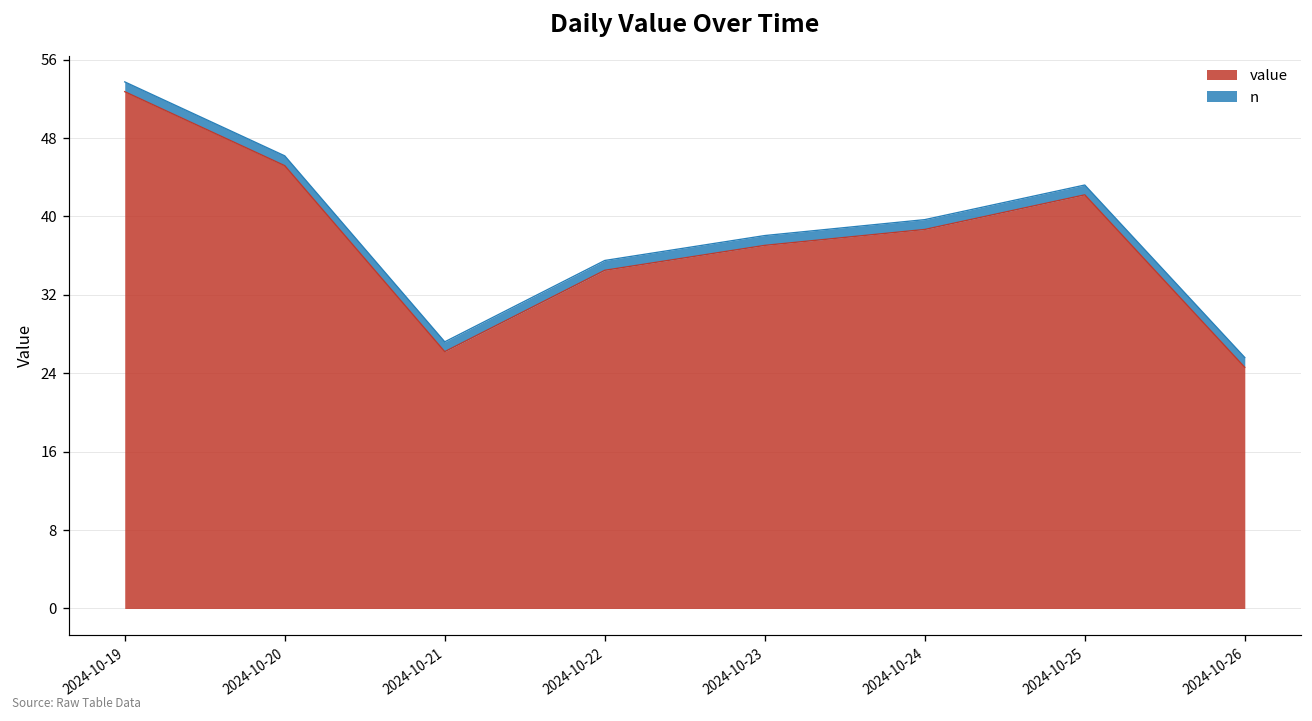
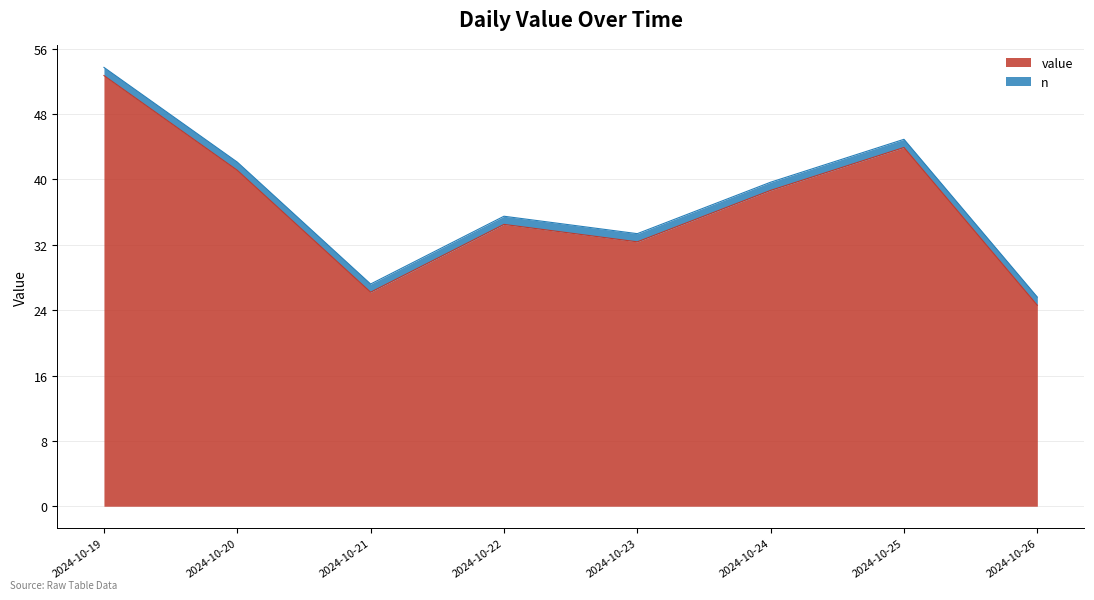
value, 2024-10-20: 45 -> 41
value, 2024-10-23: 37 -> 32
value, 2024-10-25: 42 -> 44
